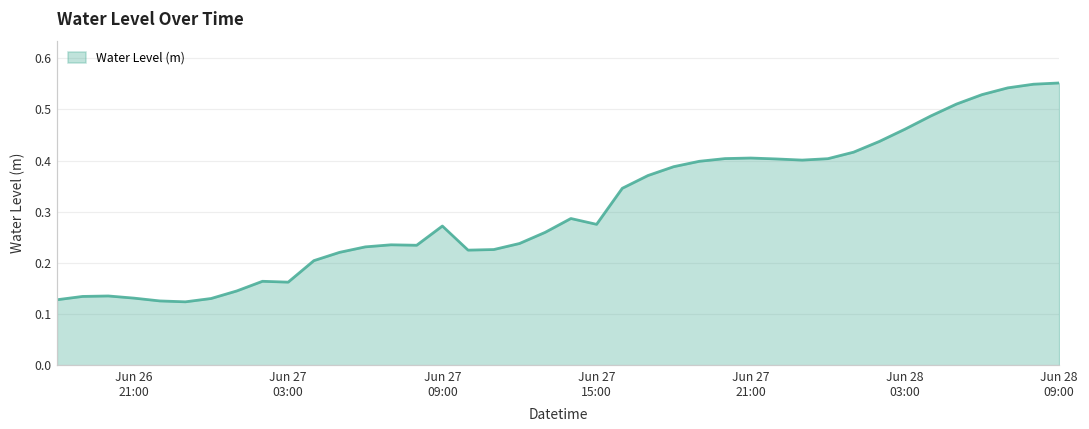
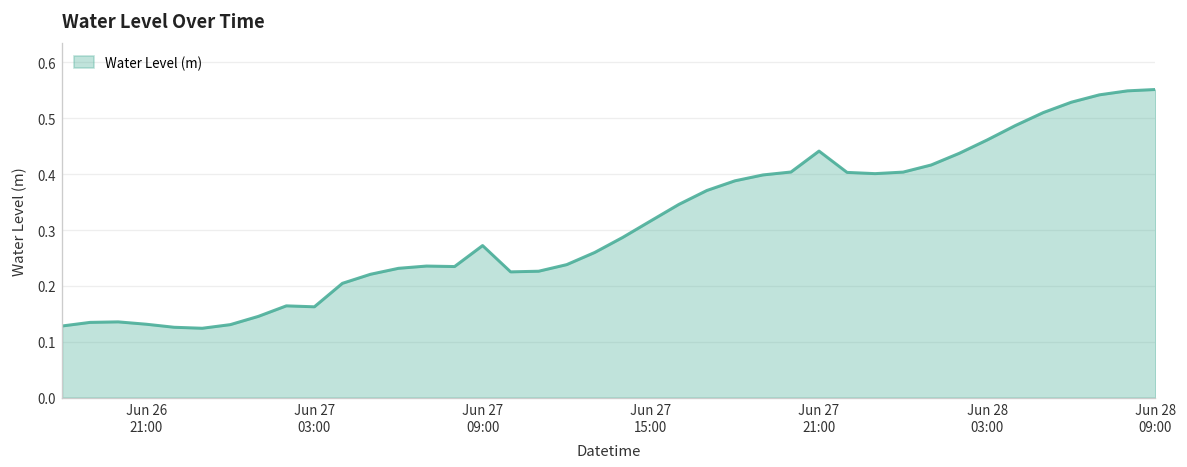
Jun 27 15:00: 0.28 -> 0.32
Jun 27 21:00: 0.41 -> 0.44
